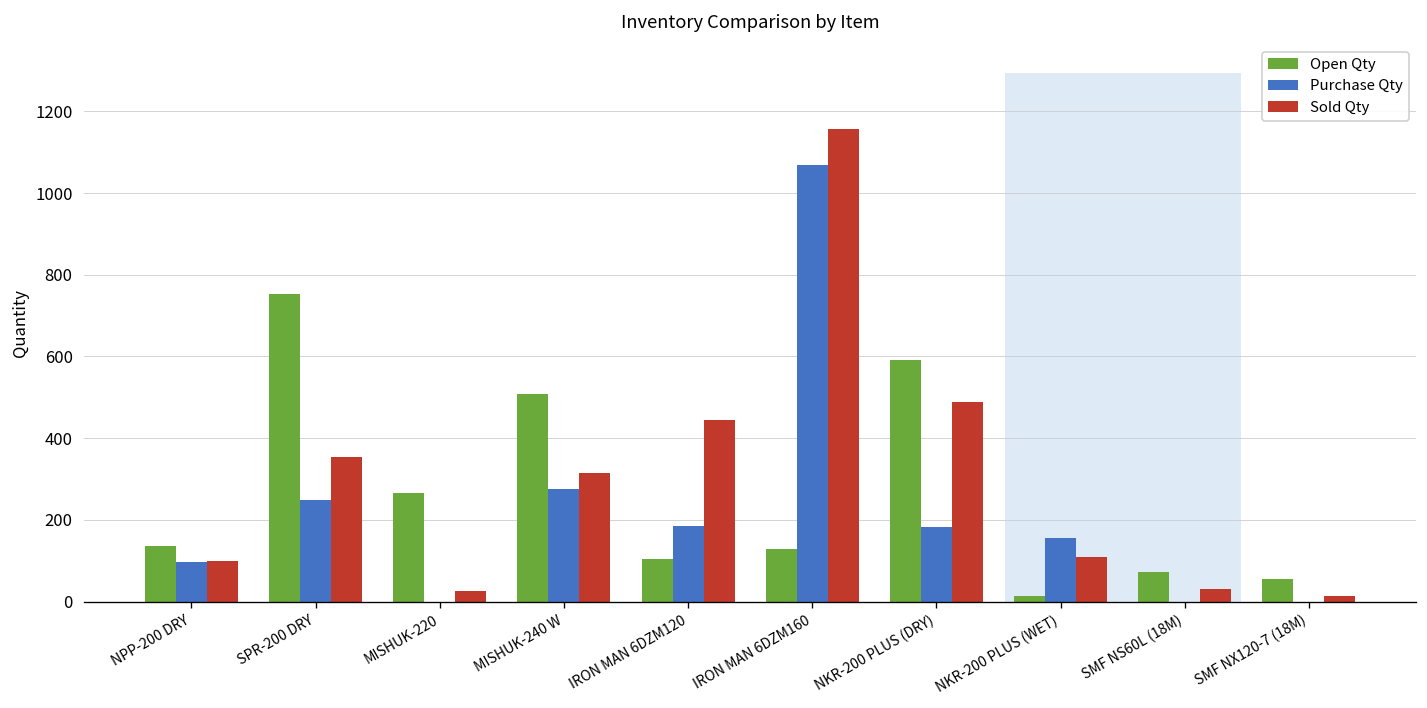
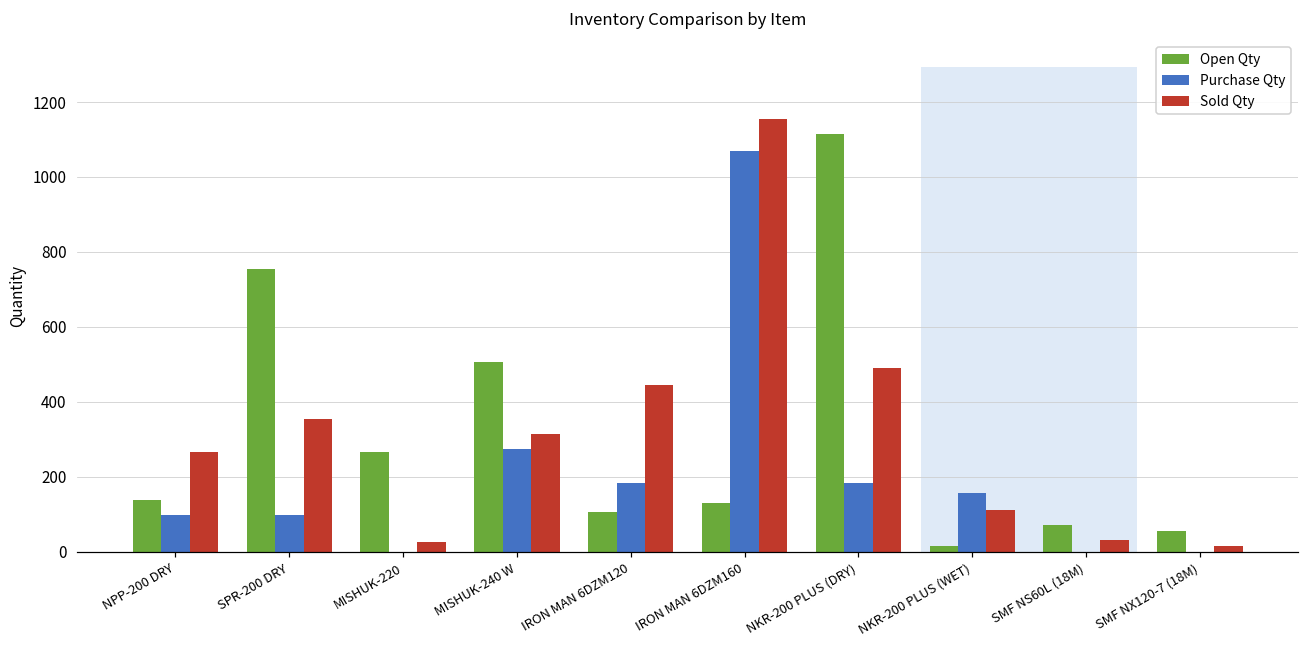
Sold Qty, NPP-200 DRY: 100 -> 270
Purchase Qty, SPR-200 DRY: 250 -> 100
Open Qty, NKR-200 PLUS (DRY): 590 -> 1120
